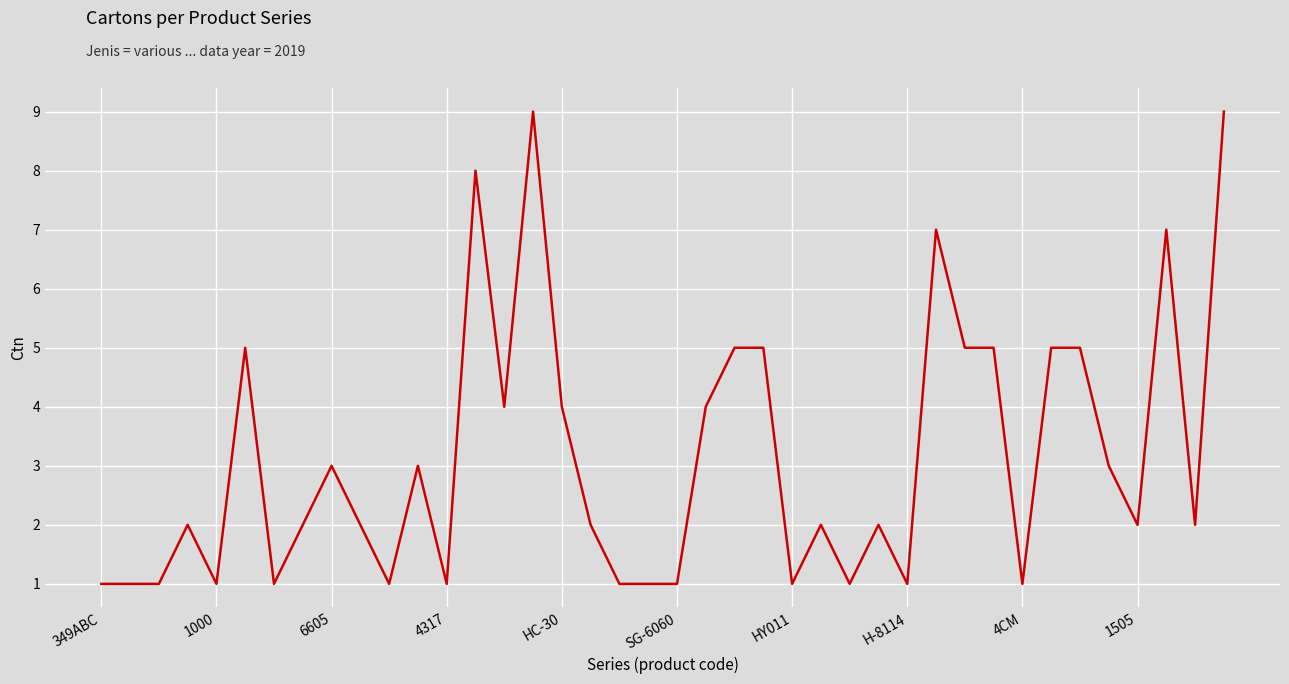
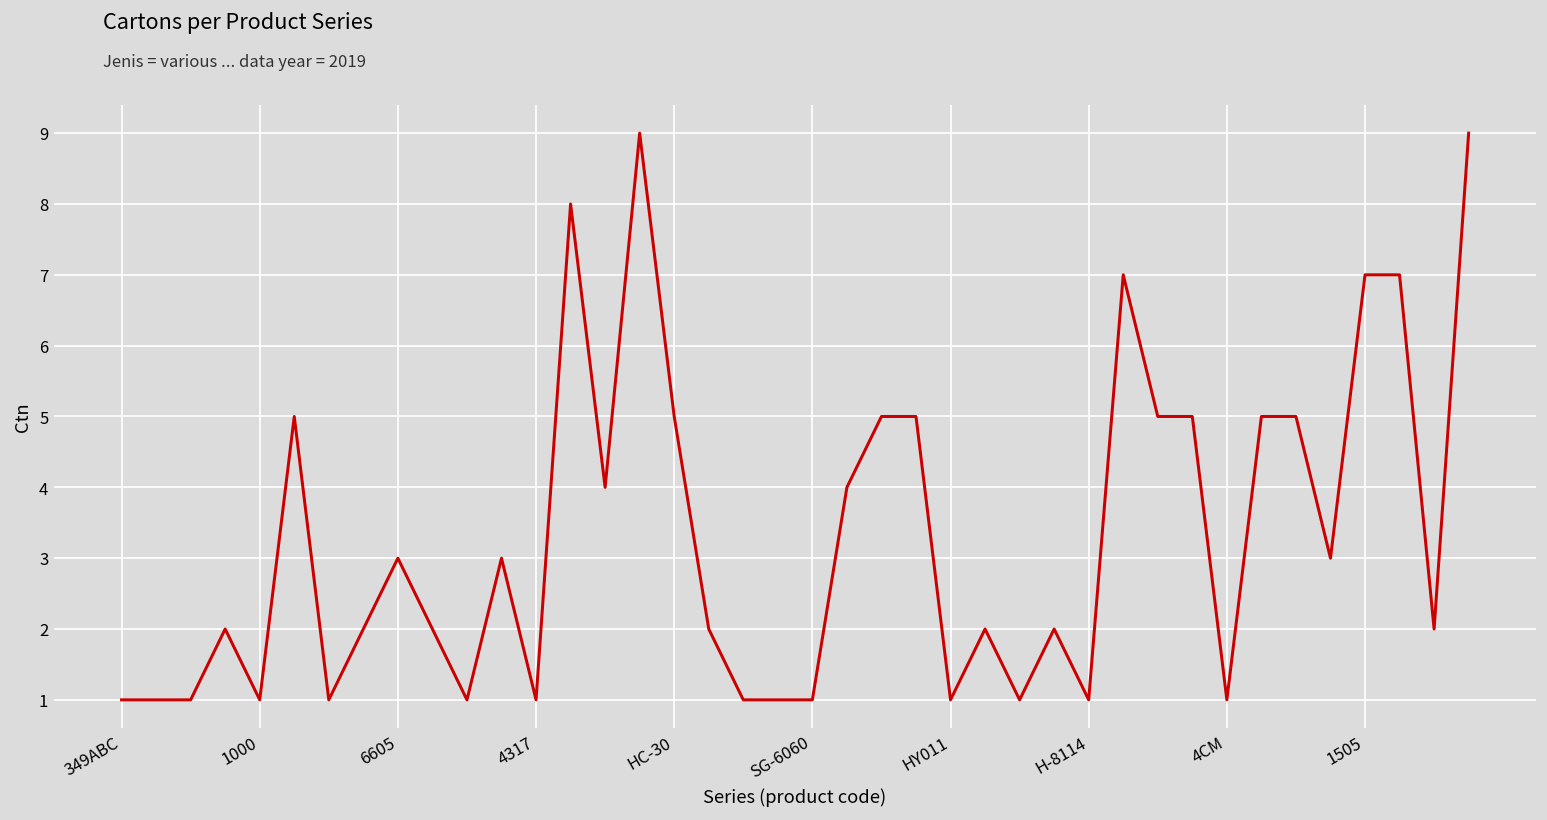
HC-30: 4 -> 5
1505: 2 -> 7
